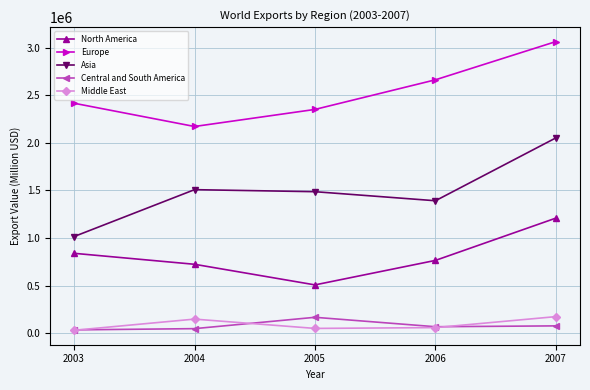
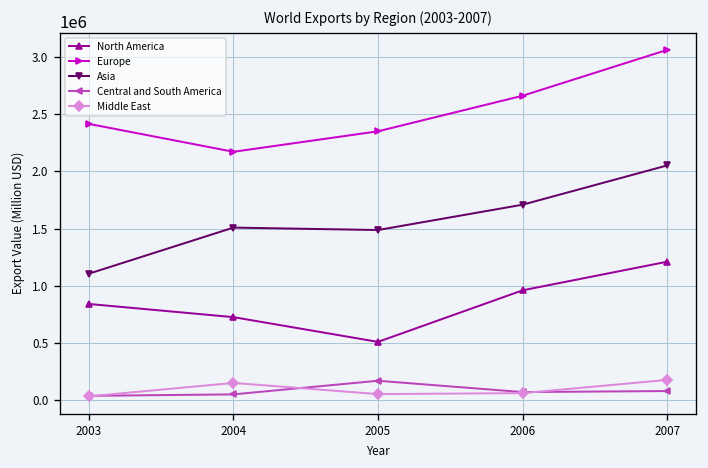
Asia, 2003: 1000000 -> 1100000
North America, 2006: 800000 -> 1000000
Asia, 2006: 1400000 -> 1700000
